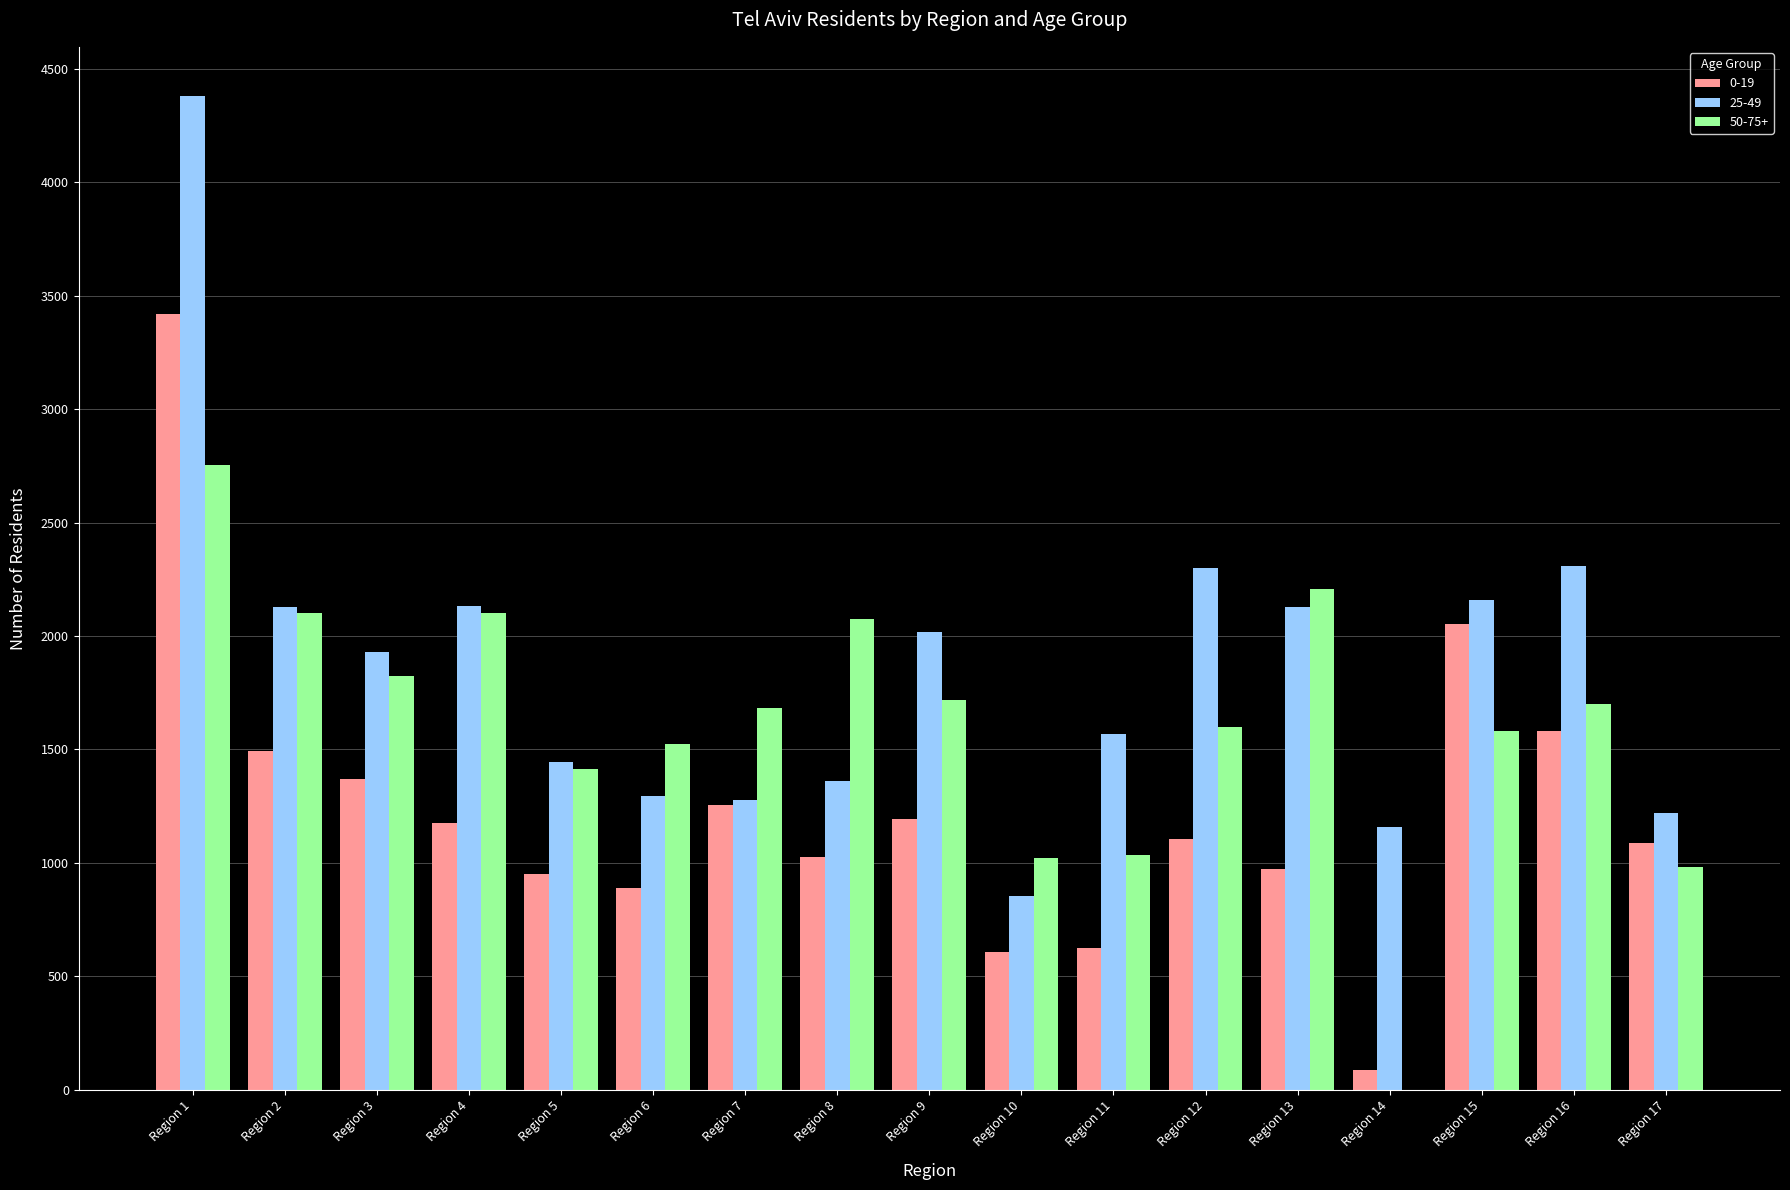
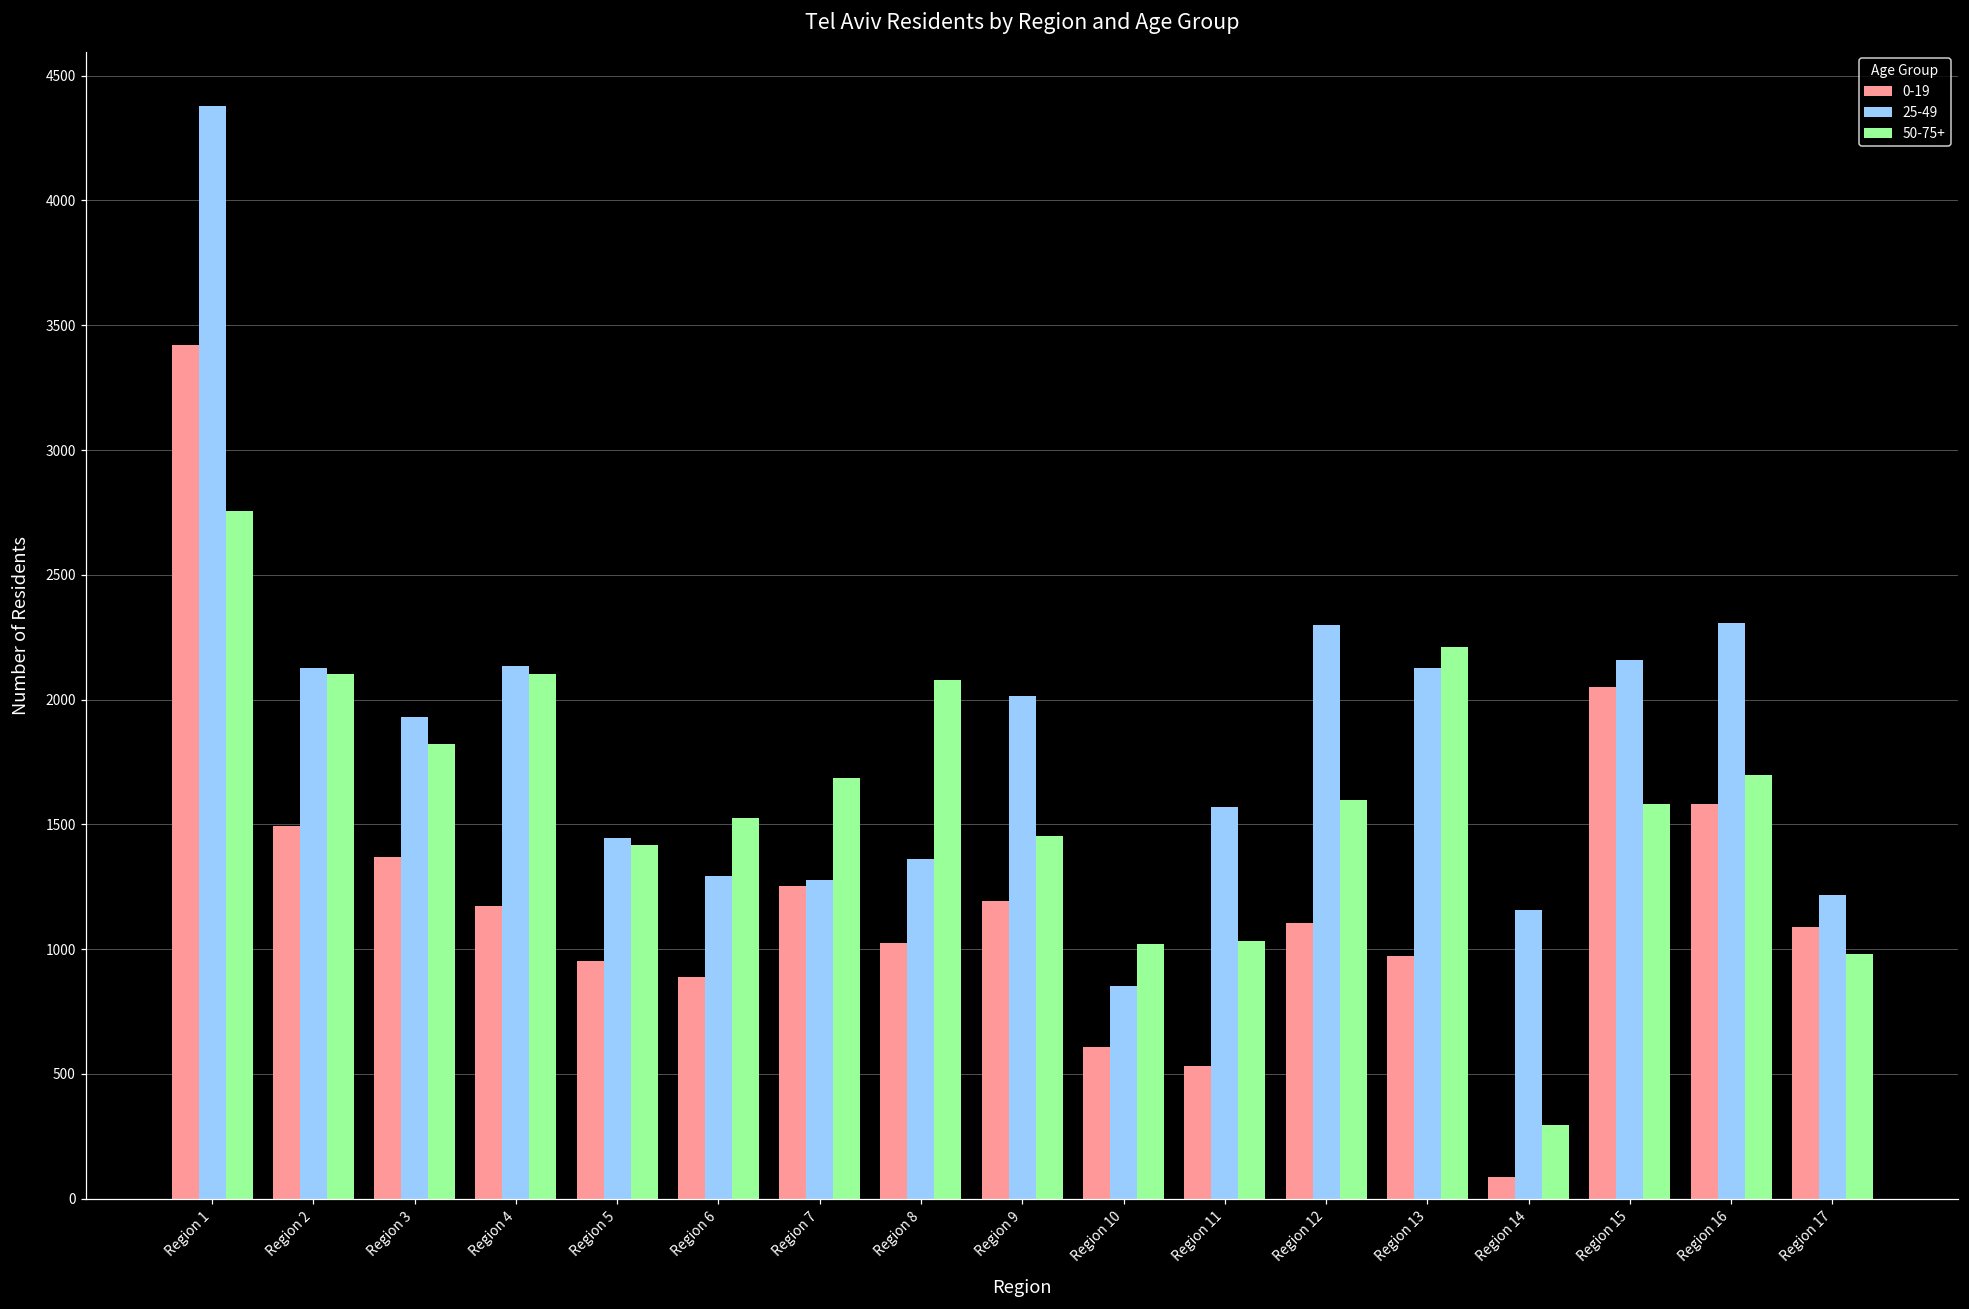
50-75+, Region 9: 1720 -> 1450
0-19, Region 11: 630 -> 530
50-75+, Region 14: 0 -> 300
